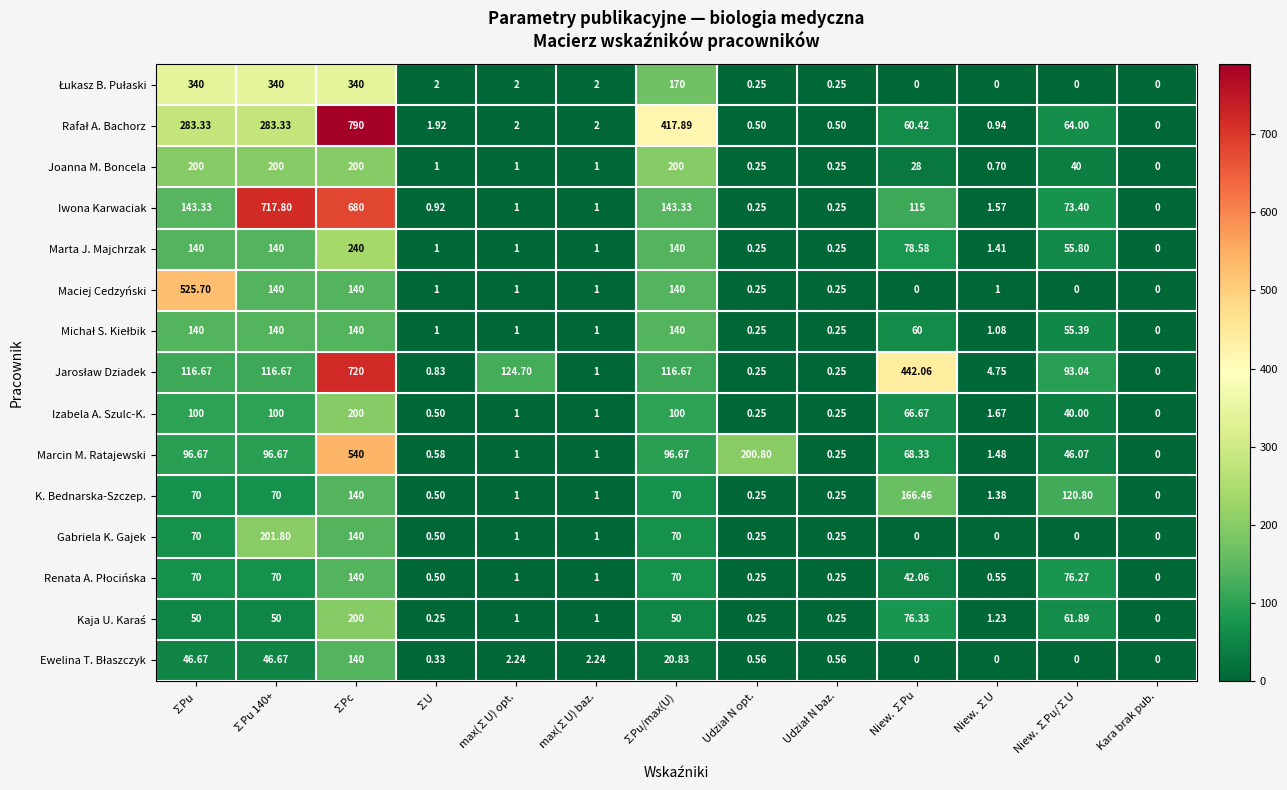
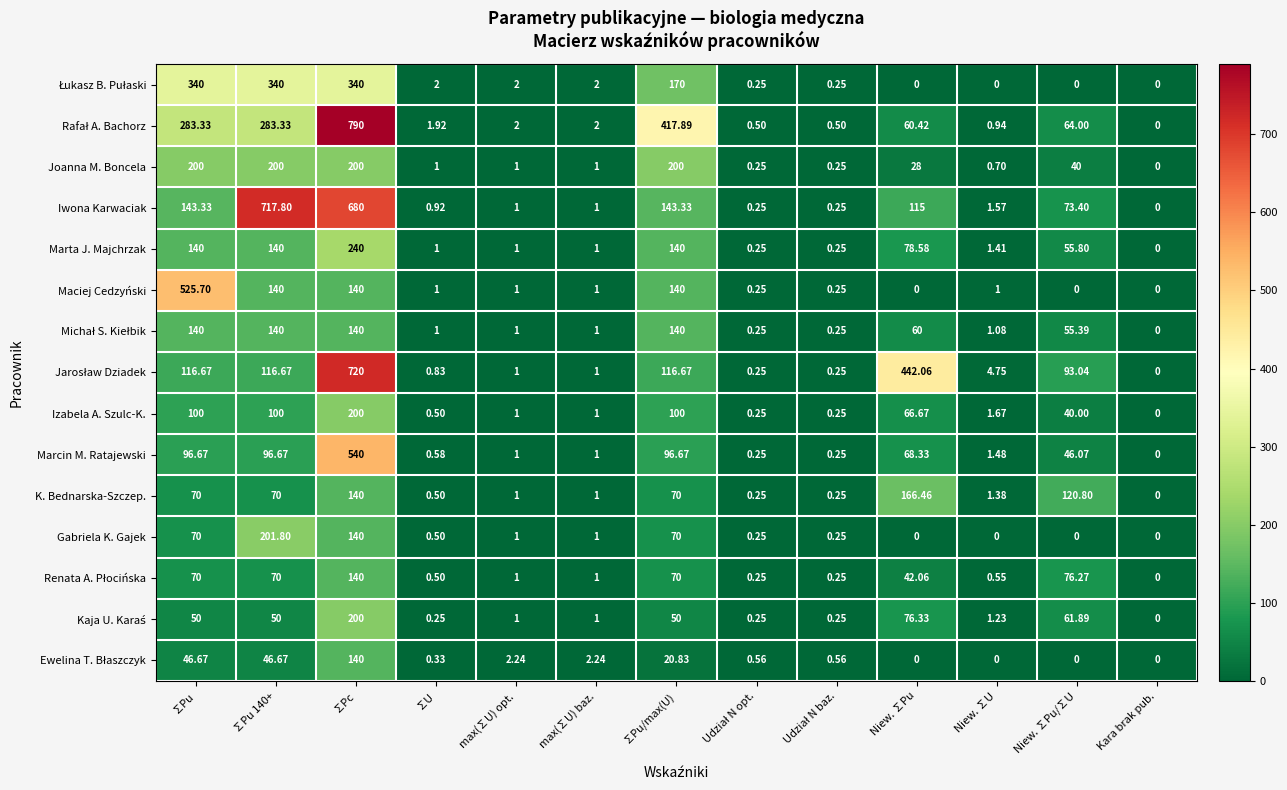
Jarosław Dziadek, max(∑U) opt.: 124.70 -> 1
Marcin M. Ratajewski, Udział N opt.: 200.80 -> 0.25
